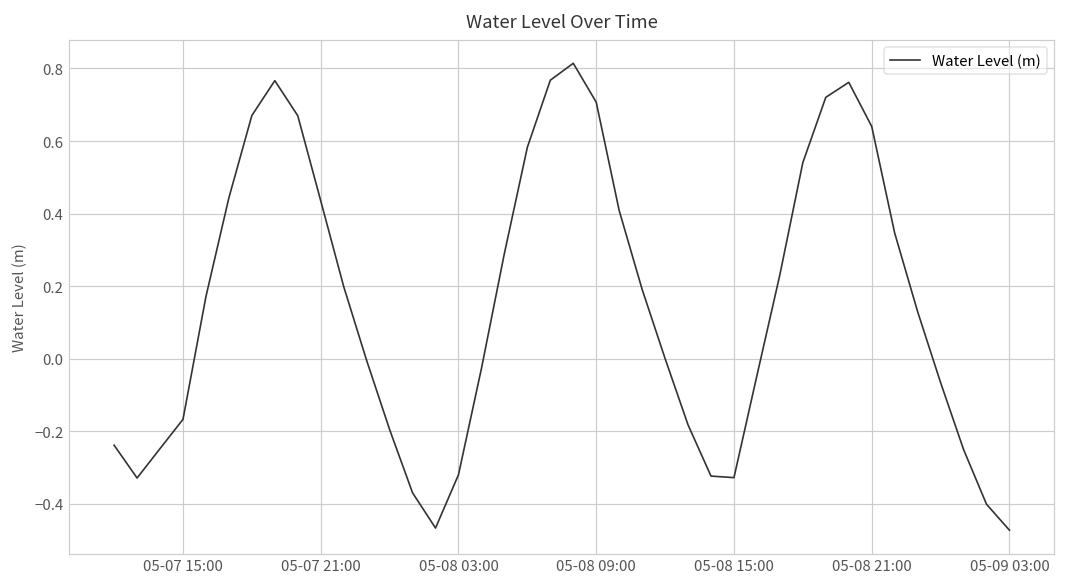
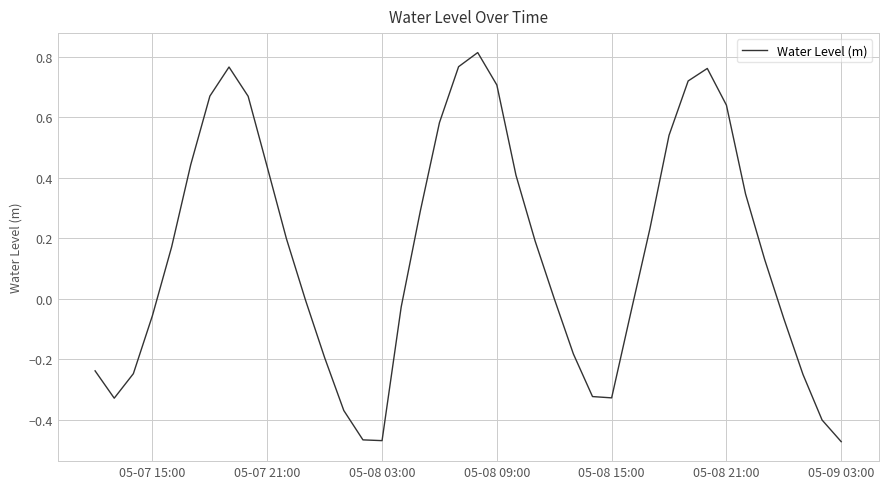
05-07 15:00: -0.17 -> -0.05
05-08 03:00: -0.32 -> -0.47
